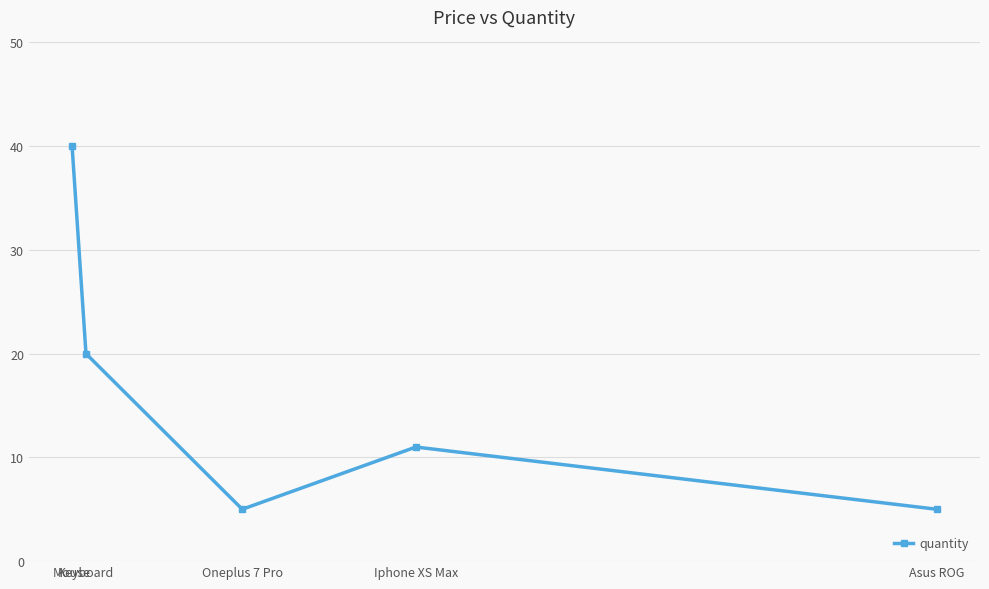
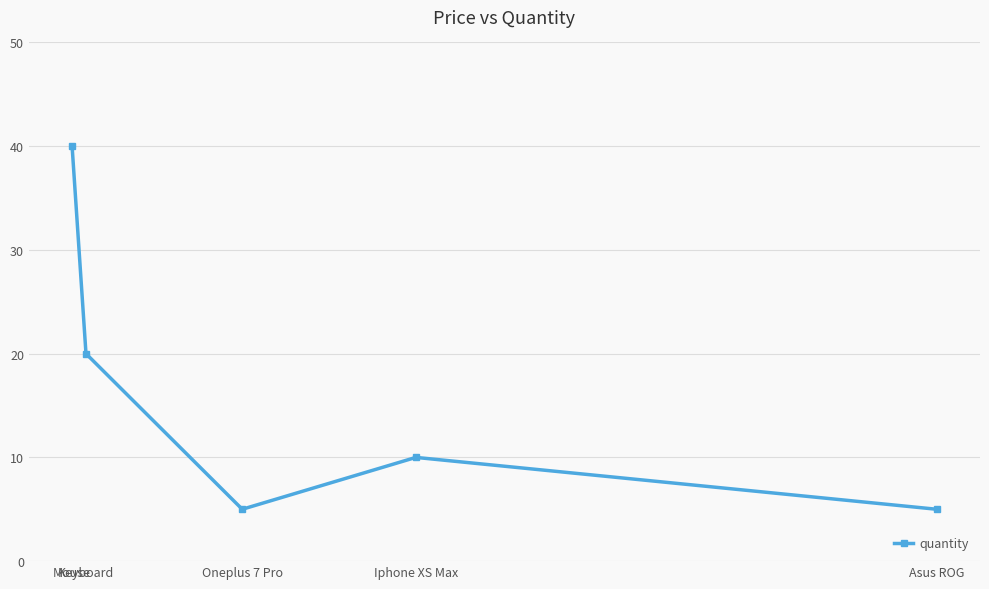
Iphone XS Max: 11 -> 10
